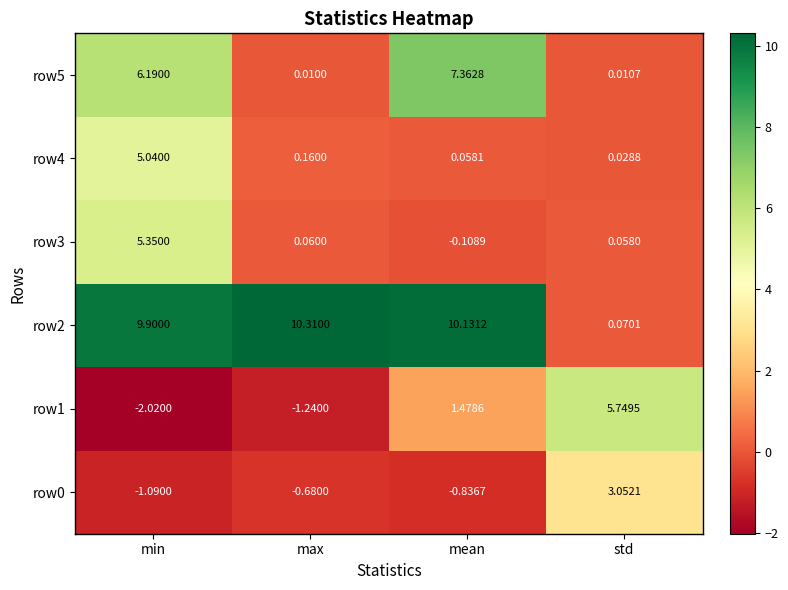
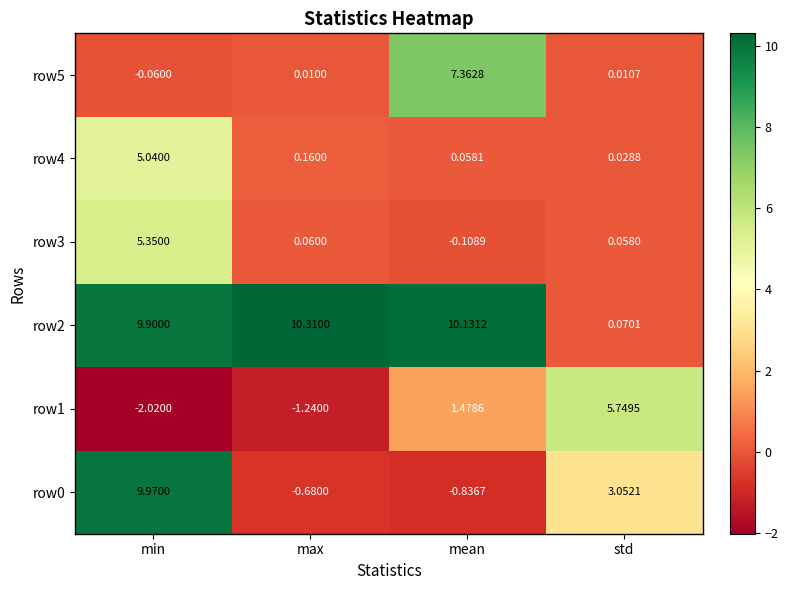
row5, min: 6.1900 -> -0.0600
row0, min: -1.0900 -> 9.9700
